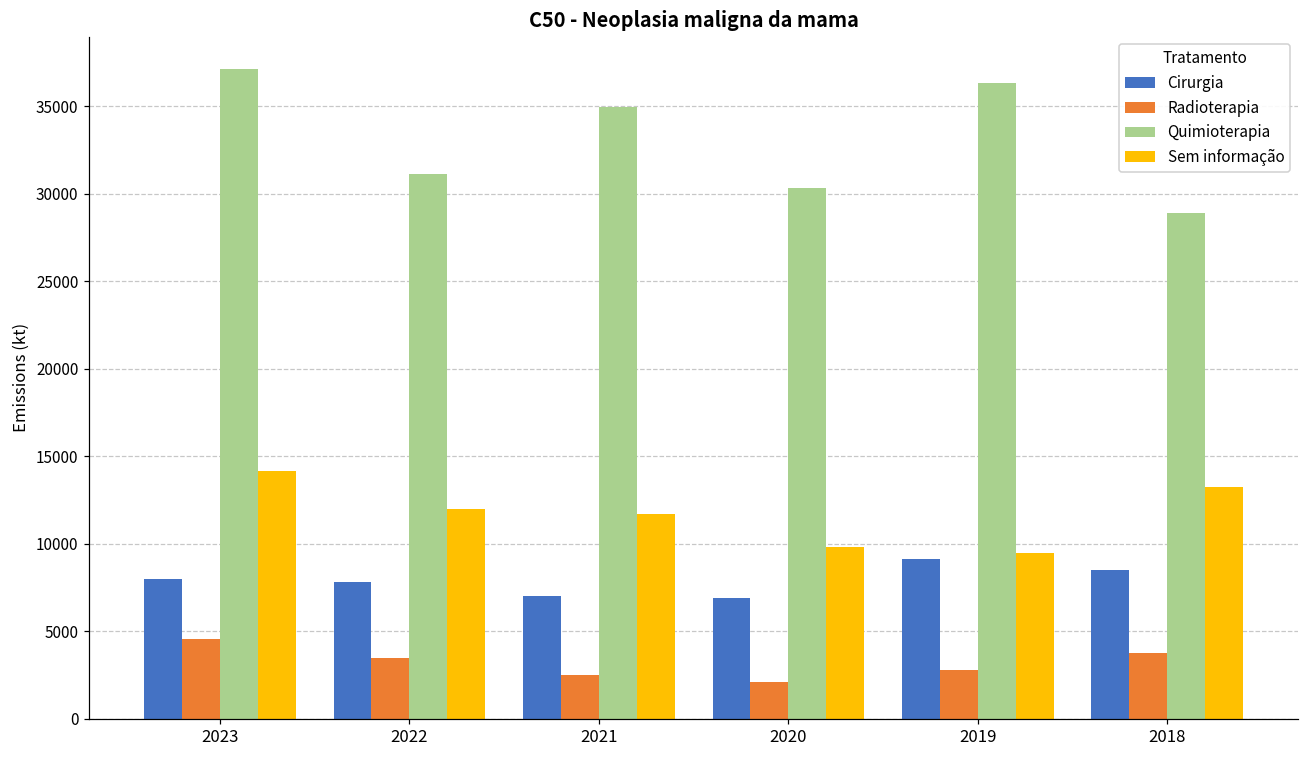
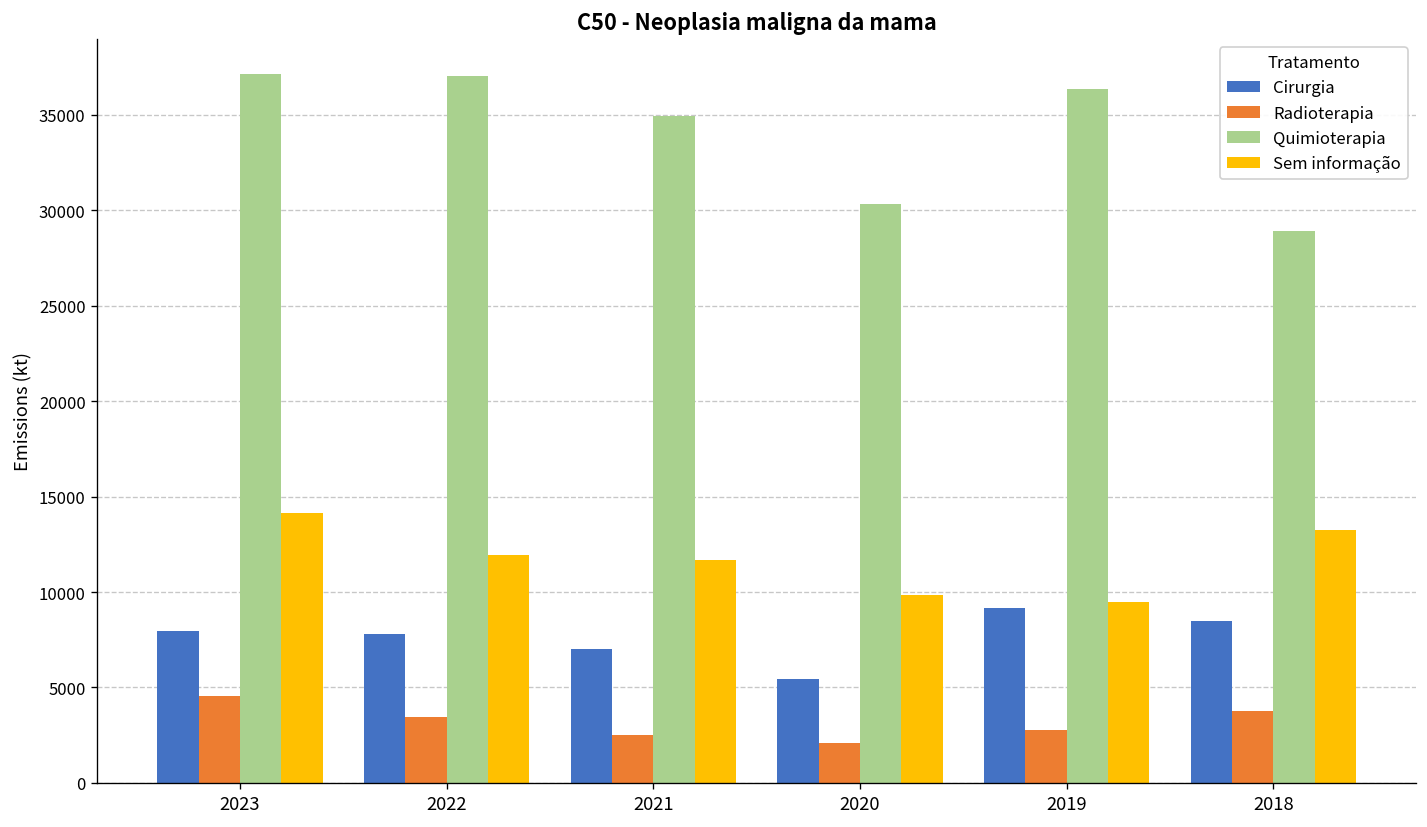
Quimioterapia, 2022: 31100 -> 37000
Cirurgia, 2020: 6900 -> 5500
